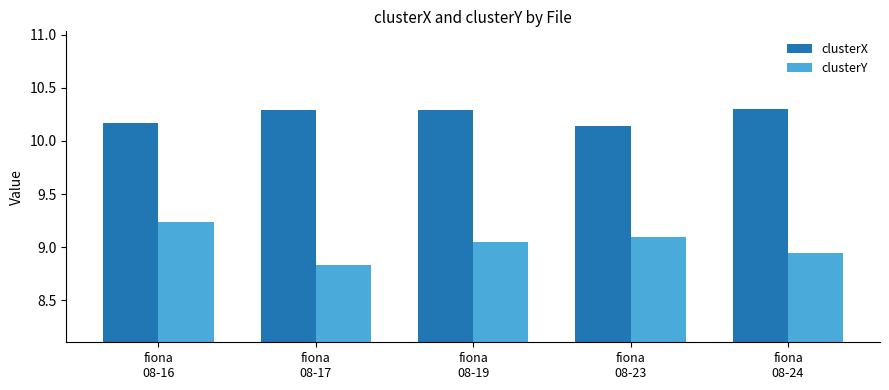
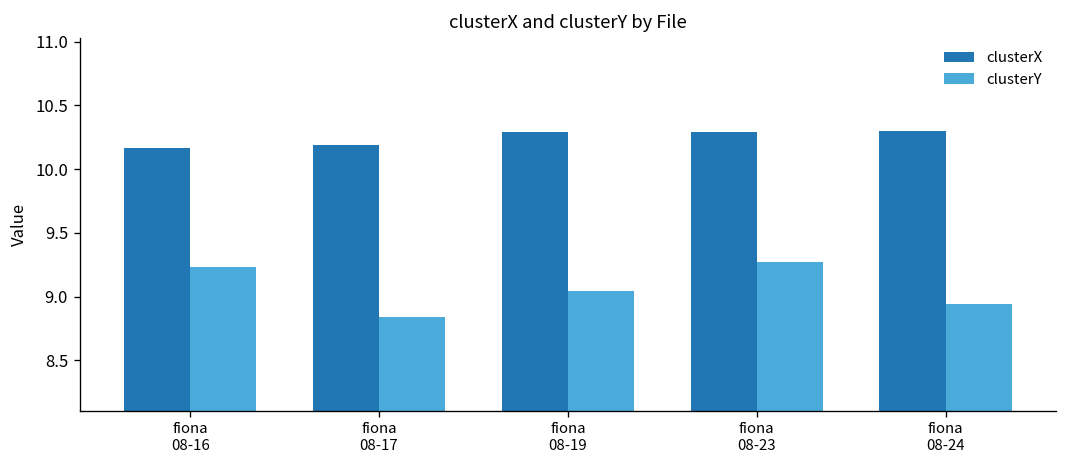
clusterX, fiona 08-17: 10.29 -> 10.19
clusterX, fiona 08-23: 10.14 -> 10.29
clusterY, fiona 08-23: 9.09 -> 9.27
